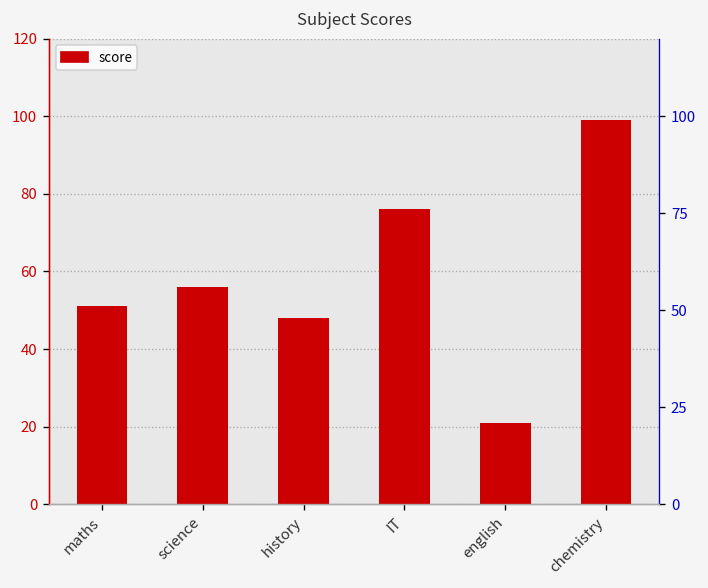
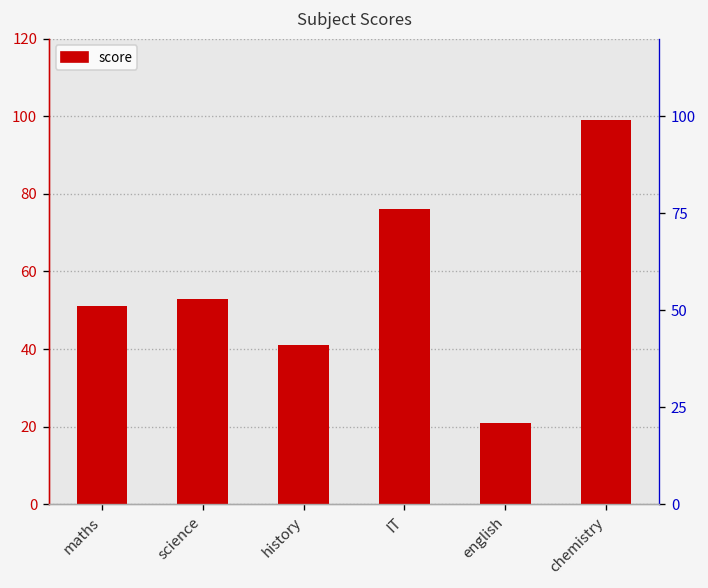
science: 56 -> 53
history: 48 -> 41
